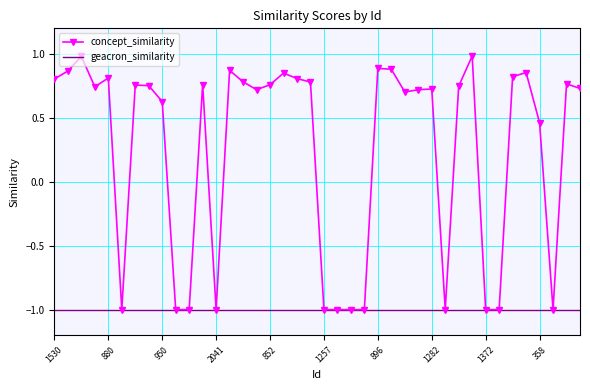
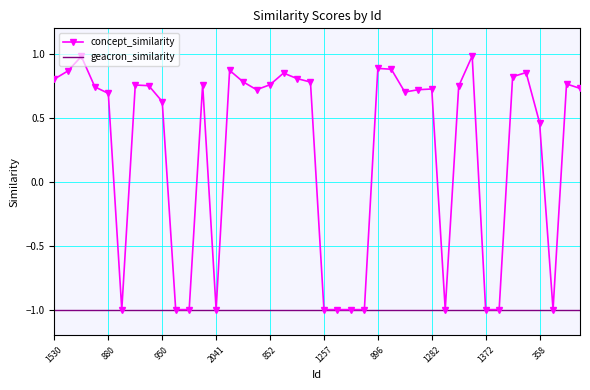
concept_similarity, 880: 0.81 -> 0.69
